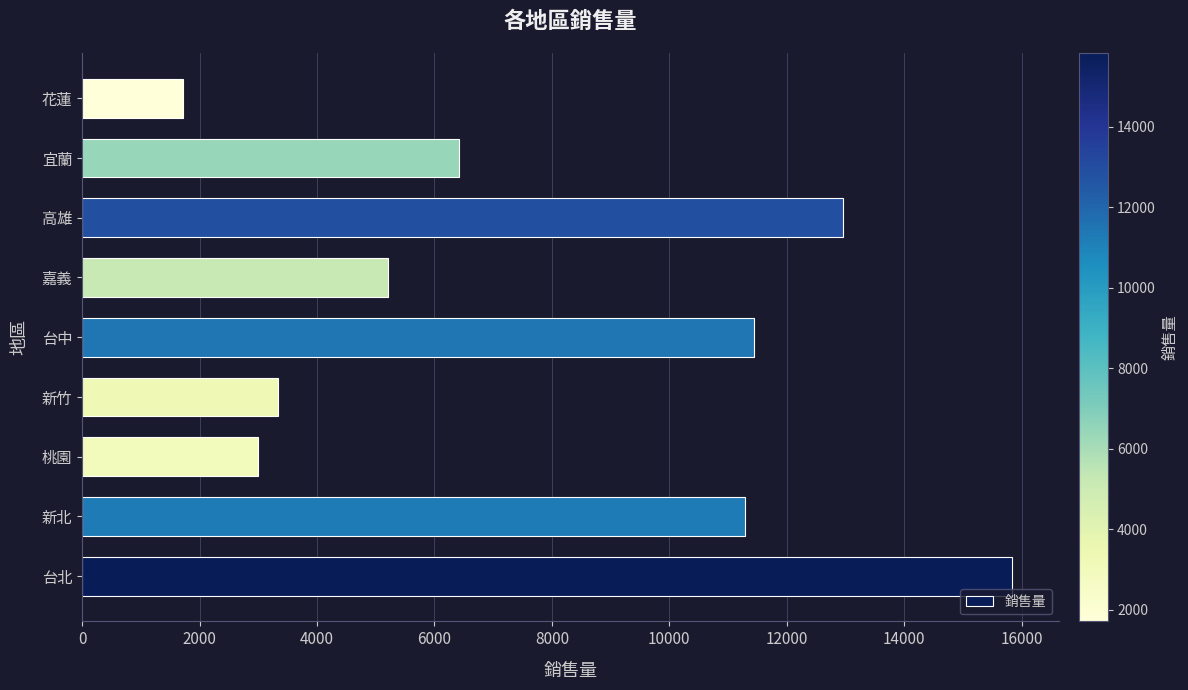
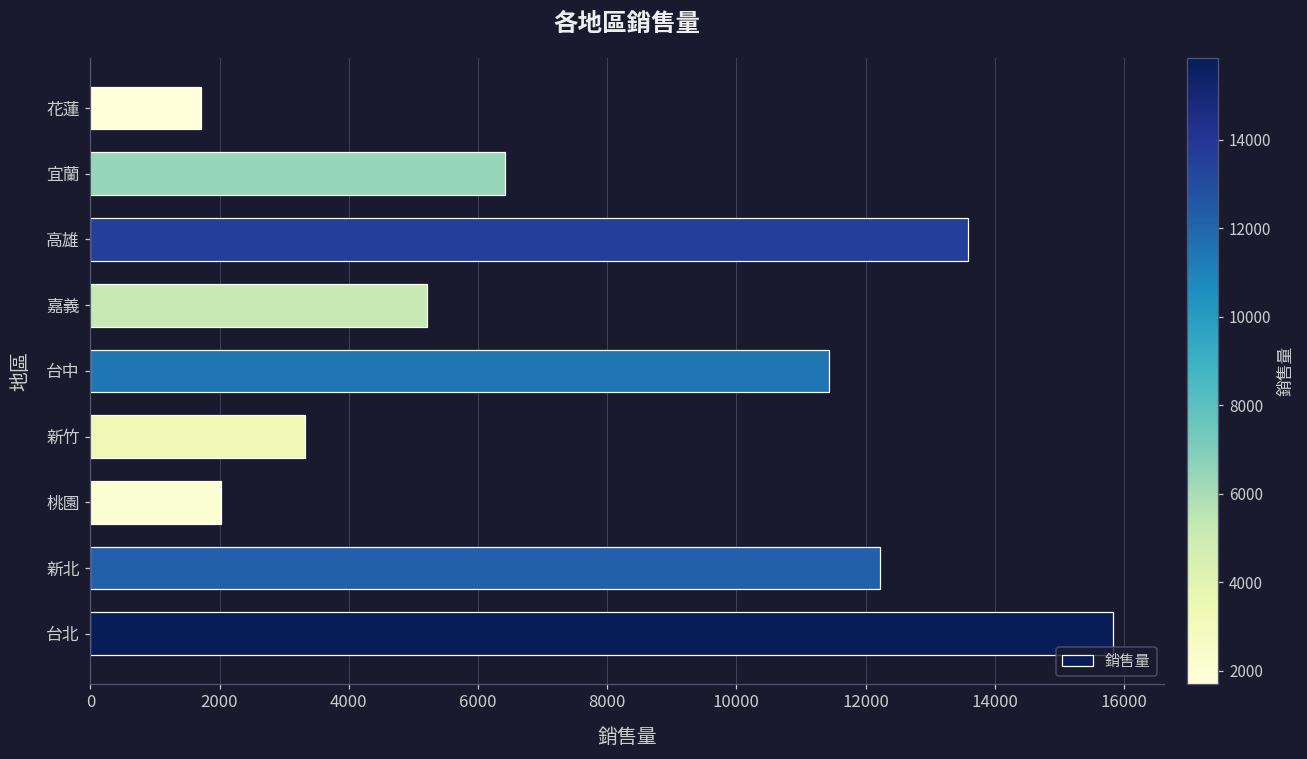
高雄: 12900 -> 13600
桃園: 3000 -> 2000
新北: 11300 -> 12200
